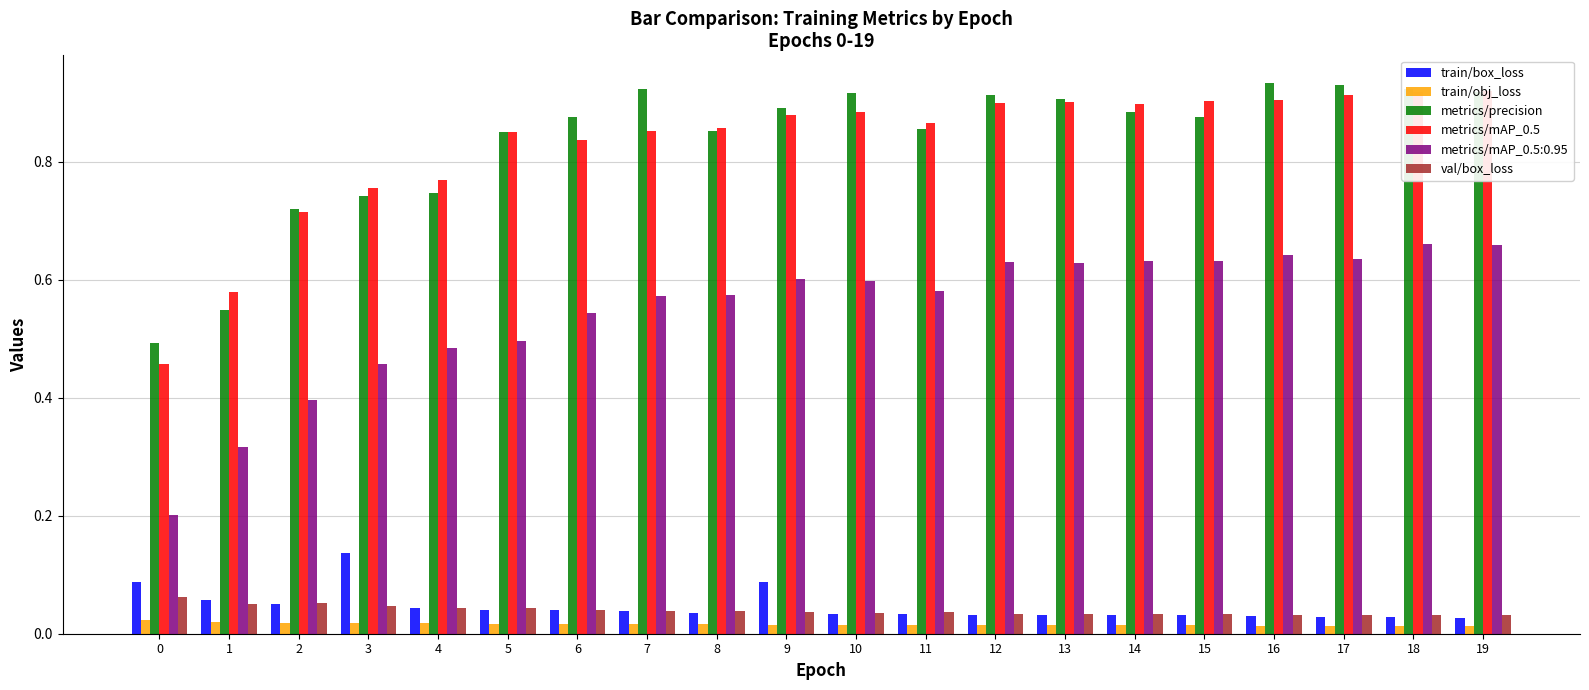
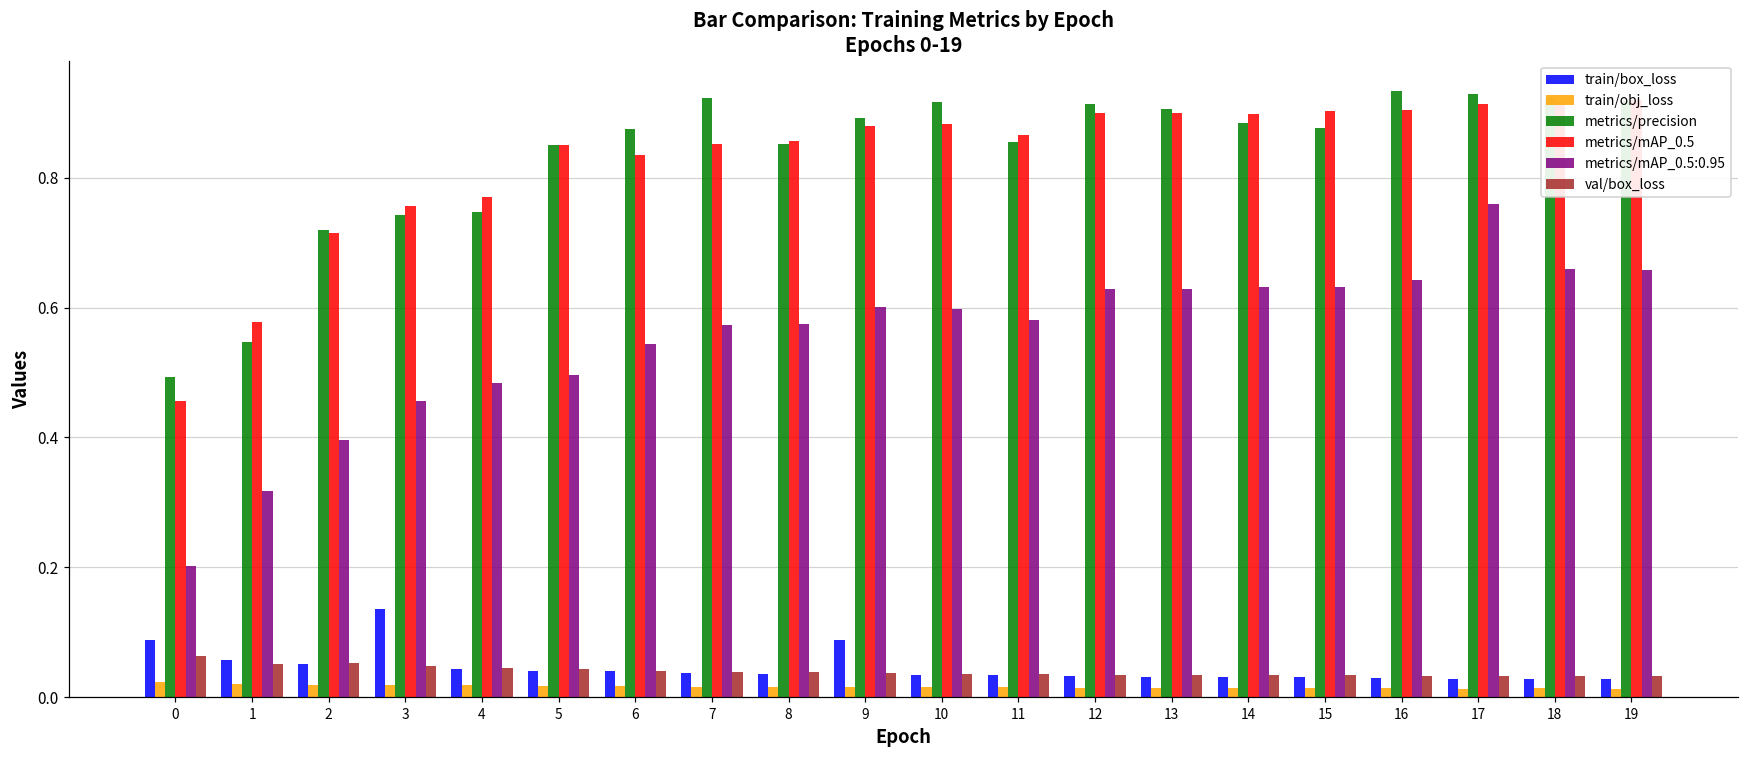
metrics/mAP_0.5:0.95, 17: 0.63 -> 0.76
